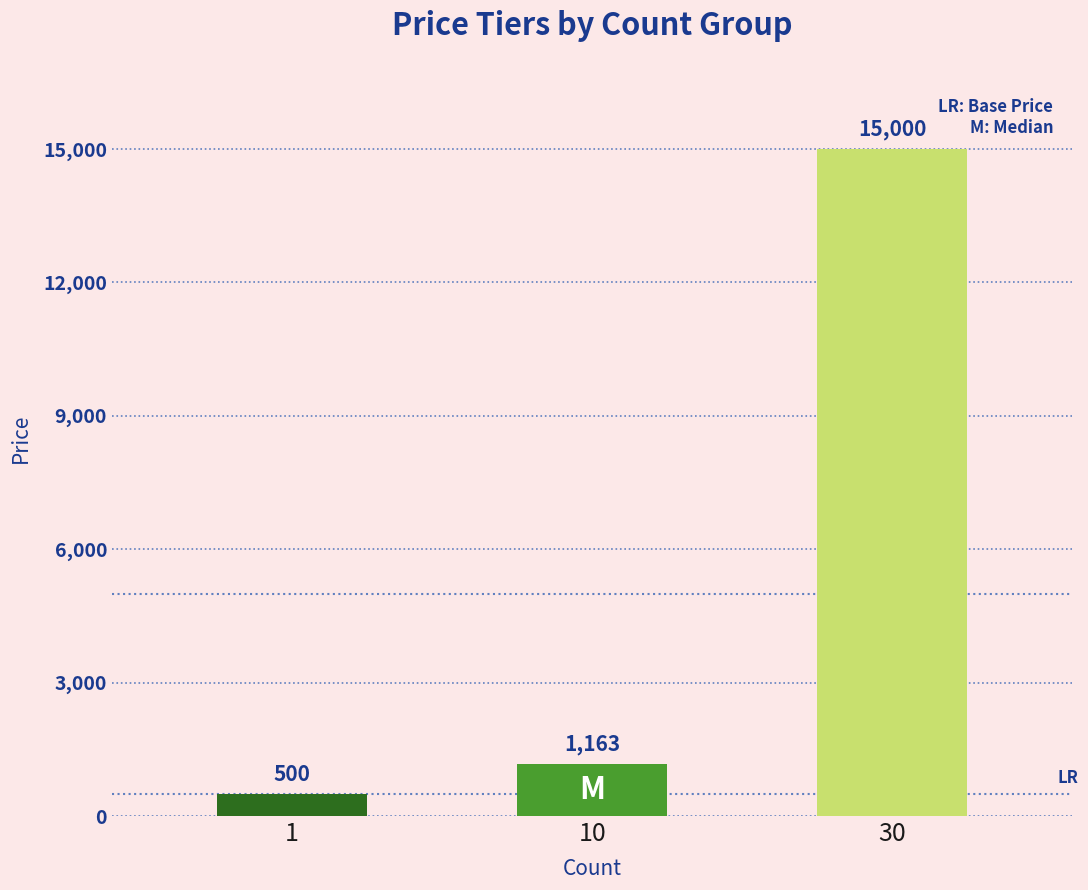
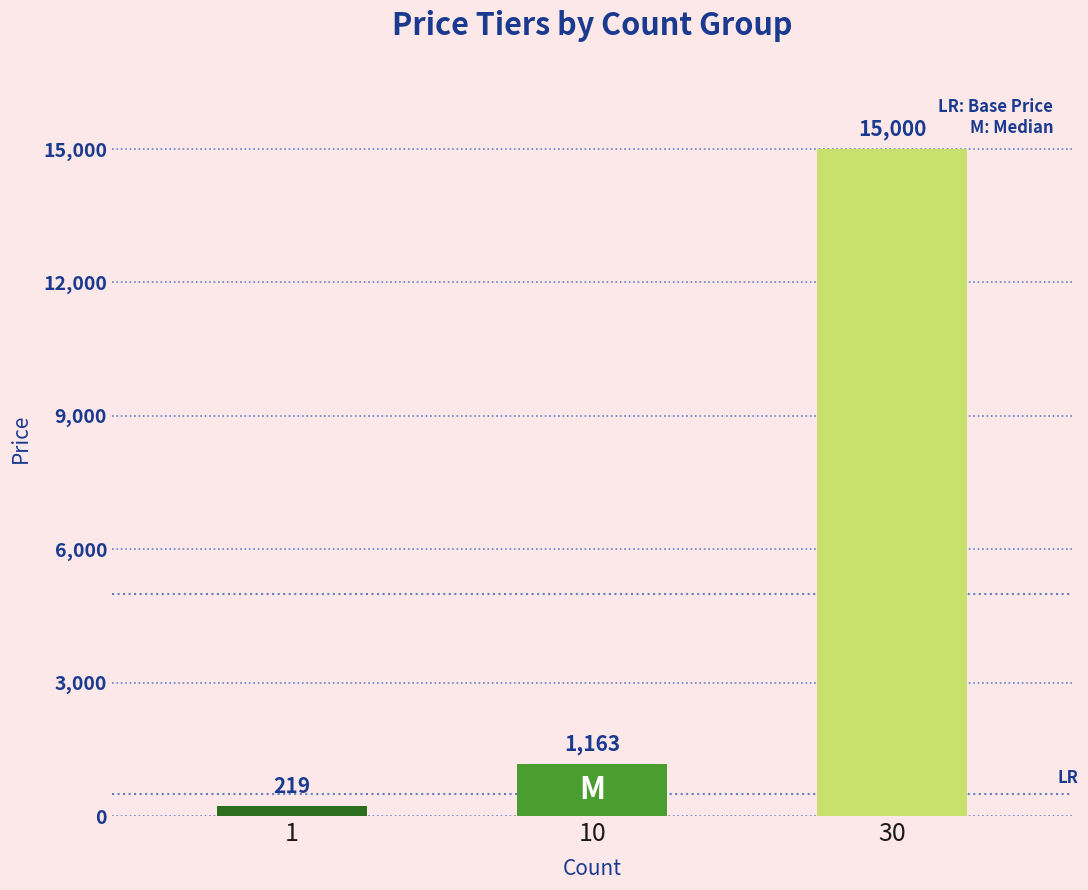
1: 500 -> 219
